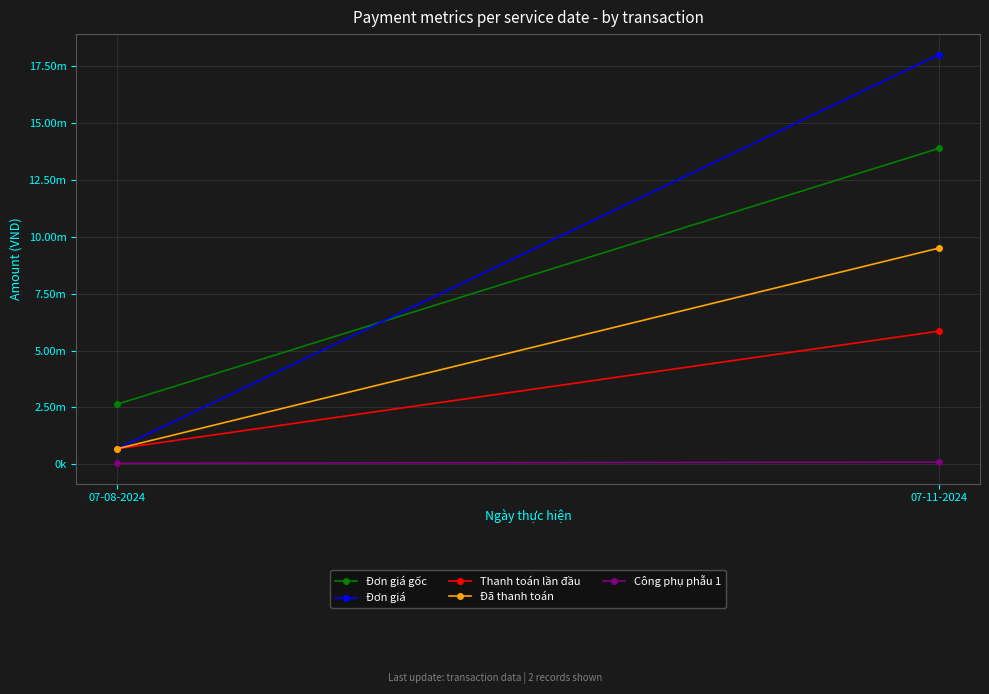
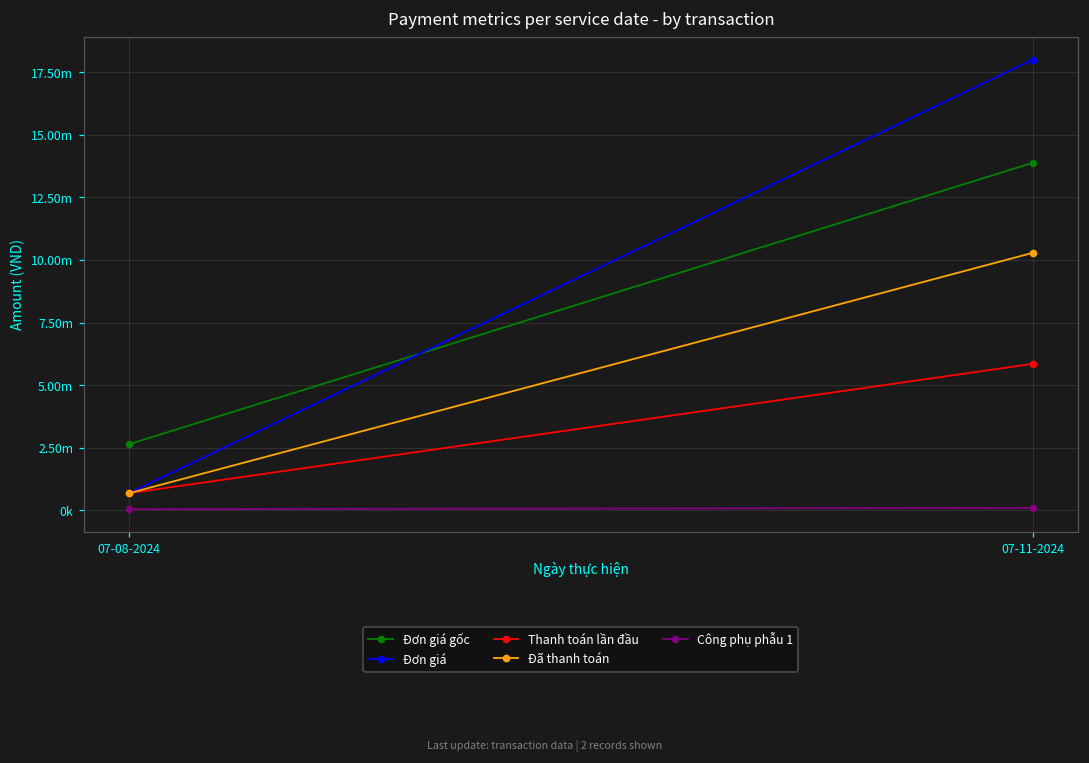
Đã thanh toán, 07-11-2024: 9.5m -> 10.3m
